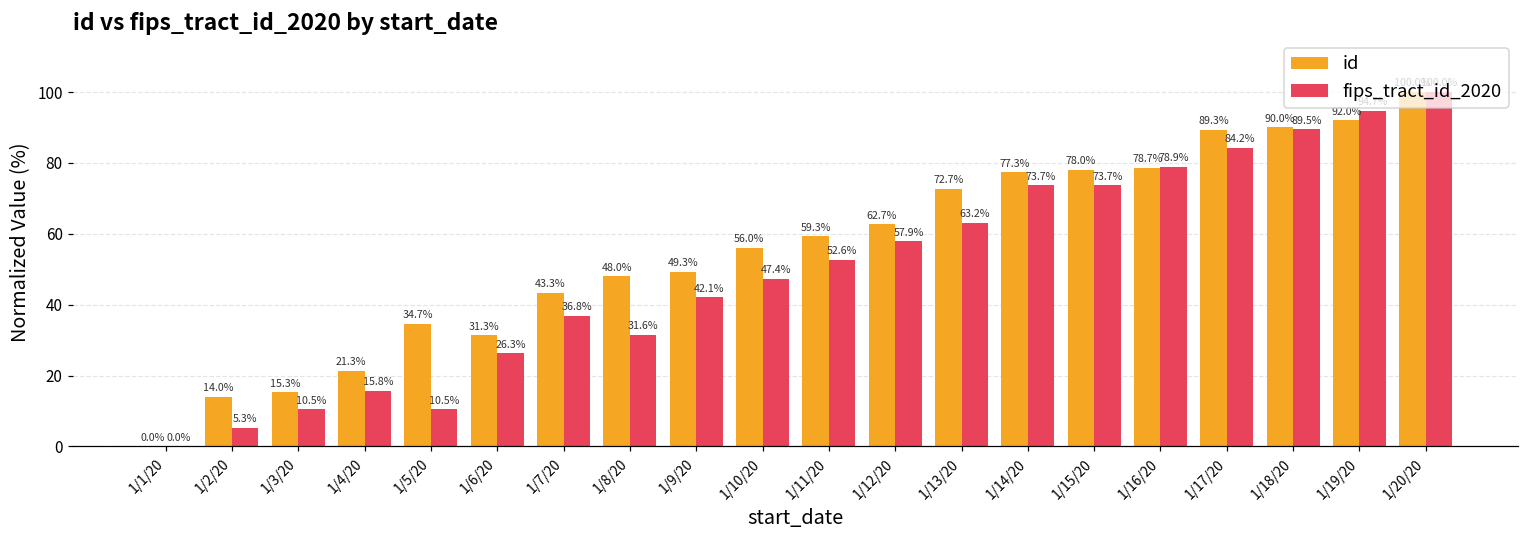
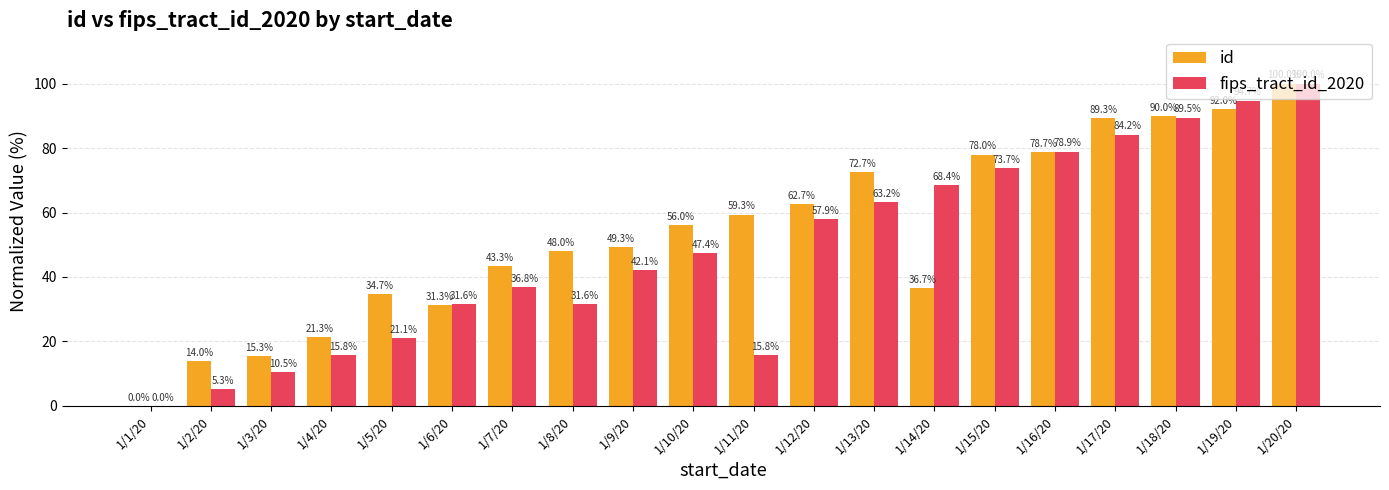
fips_tract_id_2020, 1/5/20: 10.5% -> 21.1%
fips_tract_id_2020, 1/6/20: 26.3% -> 31.6%
fips_tract_id_2020, 1/11/20: 52.6% -> 15.8%
id, 1/14/20: 77.3% -> 36.7%
fips_tract_id_2020, 1/14/20: 73.7% -> 68.4%
